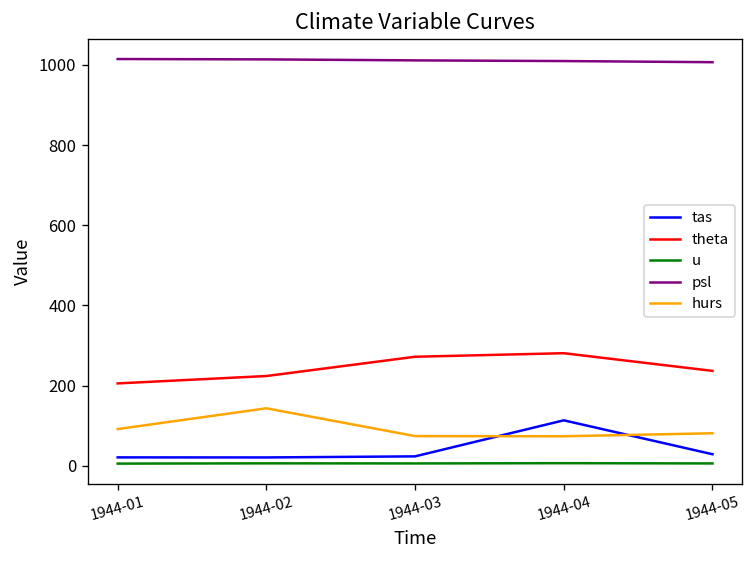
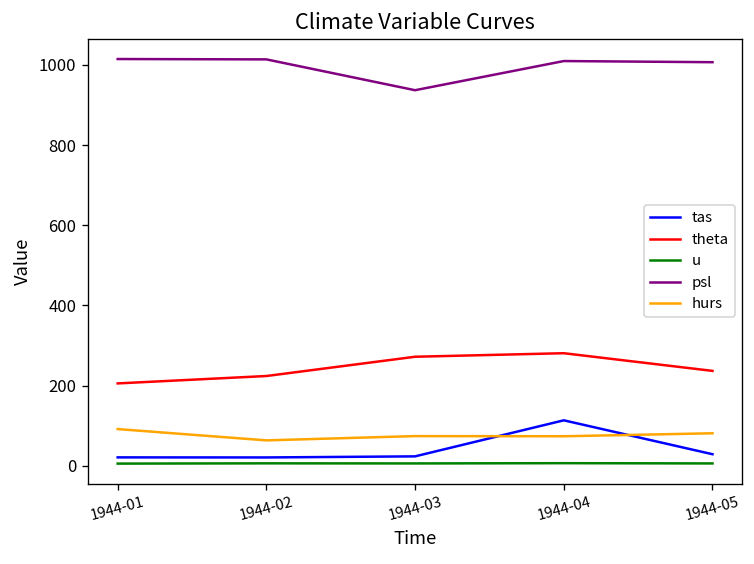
hurs, 1944-02: 140 -> 60
psl, 1944-03: 1010 -> 940
